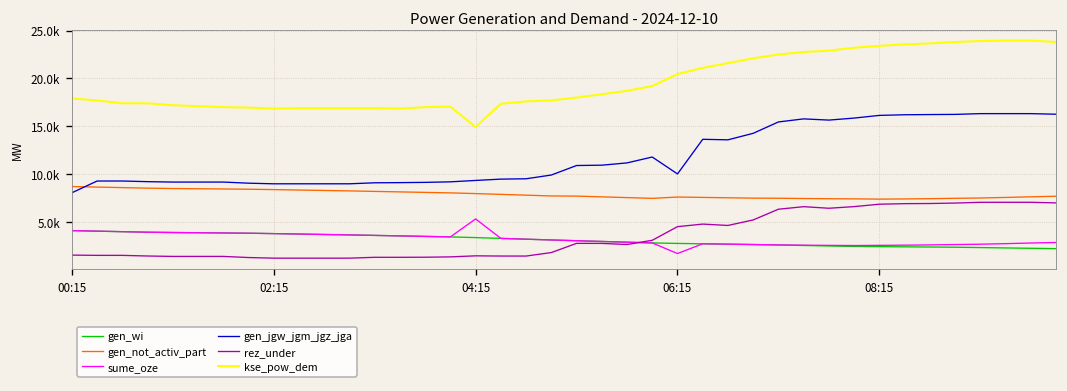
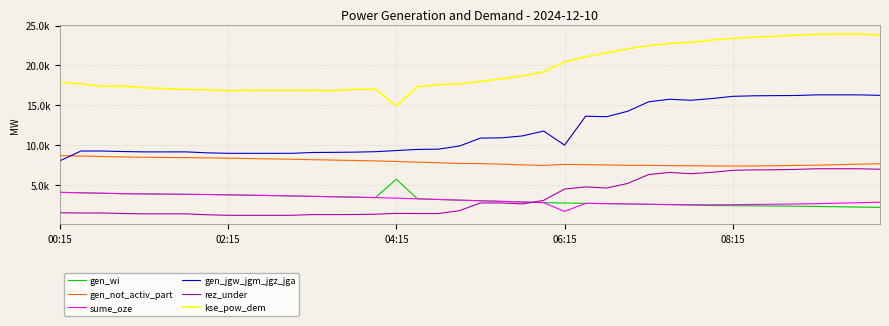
gen_wi, 04:15: 3000 -> 6000
sume_oze, 04:15: 5000 -> 3000
